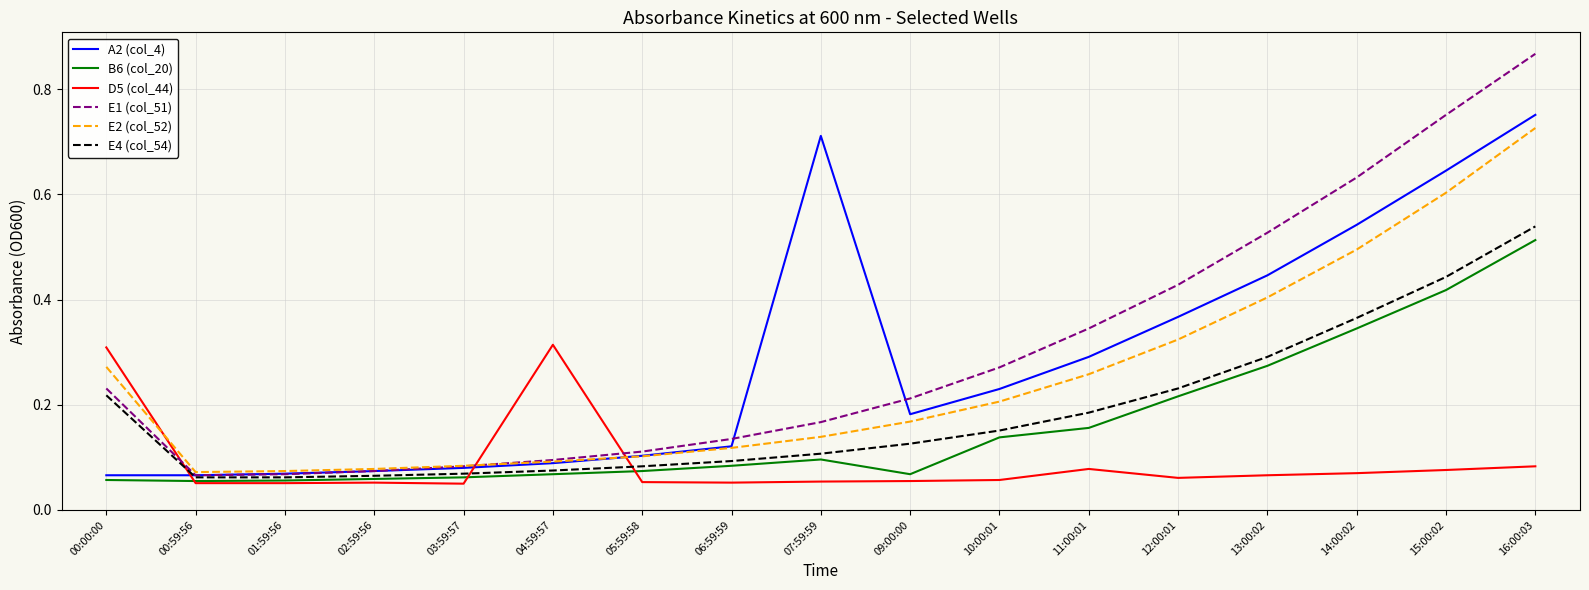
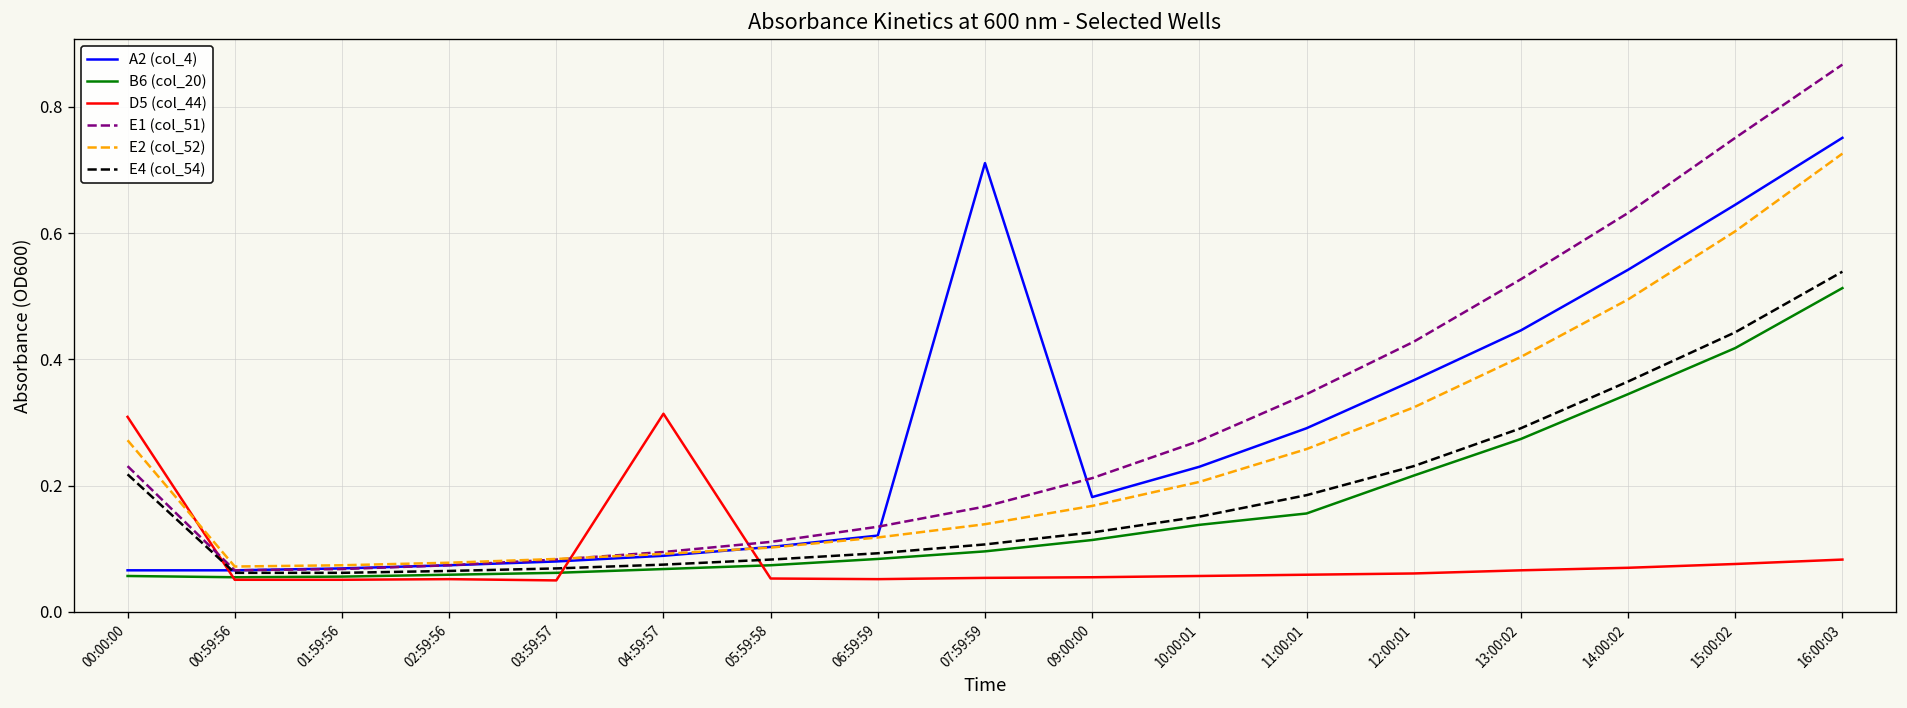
B6 (col_20), 09:00:00: 0.07 -> 0.11
D5 (col_44), 11:00:01: 0.08 -> 0.06
